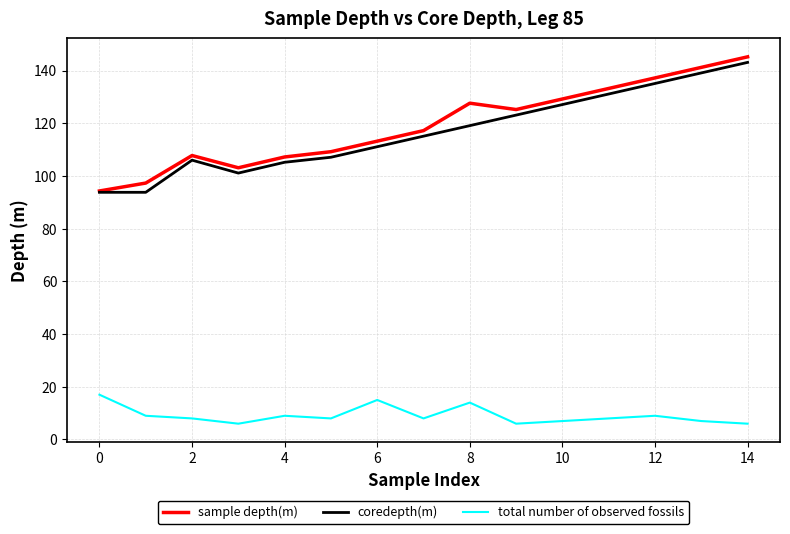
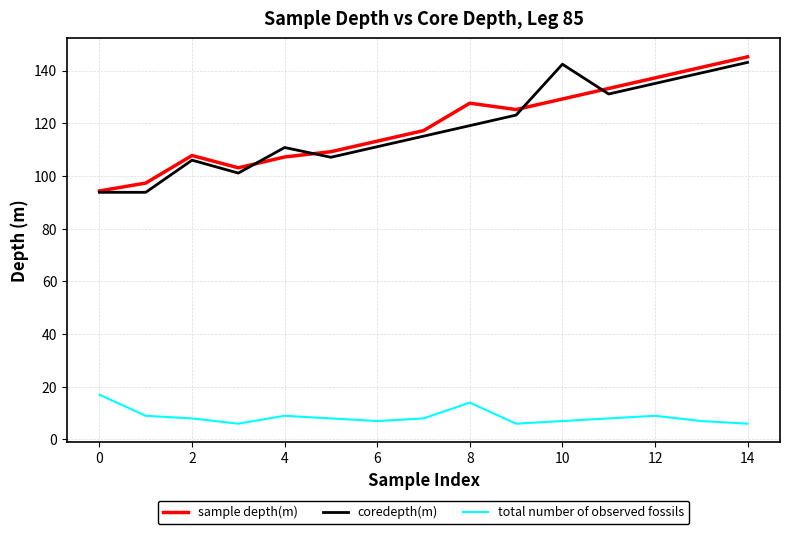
coredepth(m), 4: 105 -> 111
total number of observed fossils, 6: 15 -> 7
coredepth(m), 10: 127 -> 142
